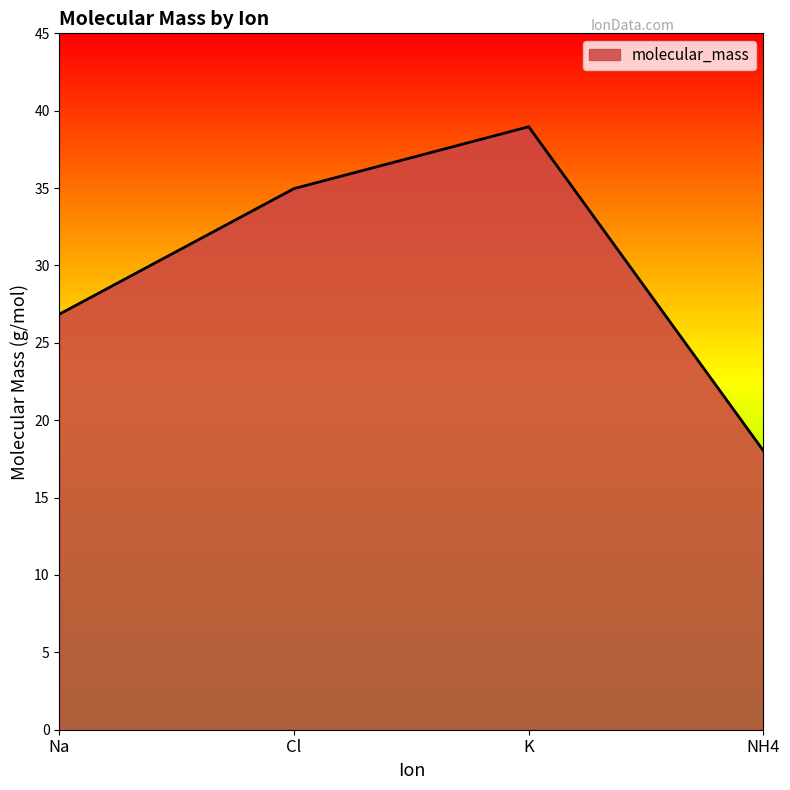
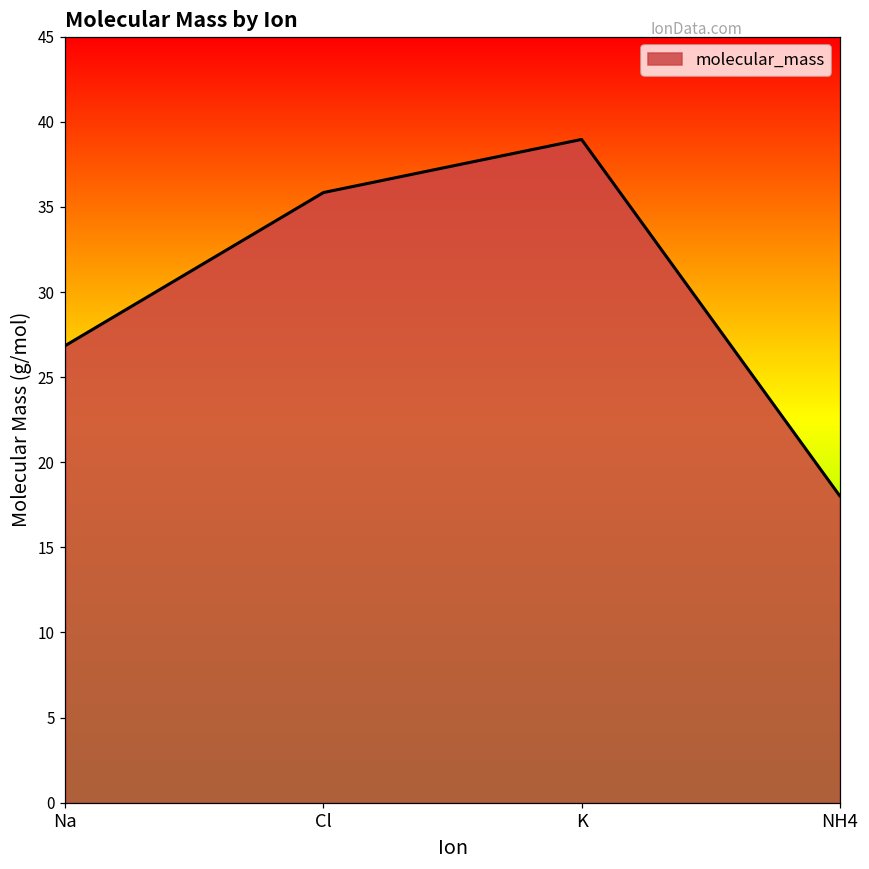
Cl: 35.0 -> 35.8
